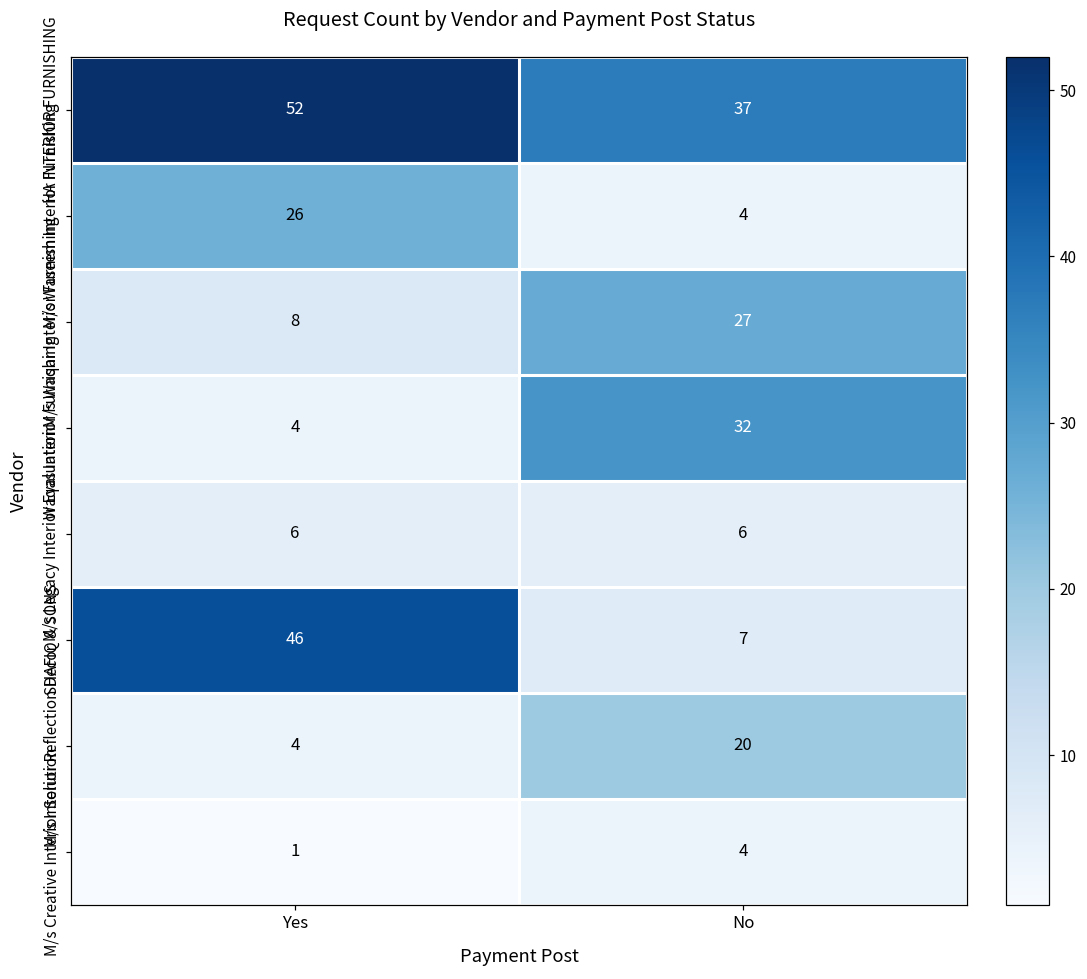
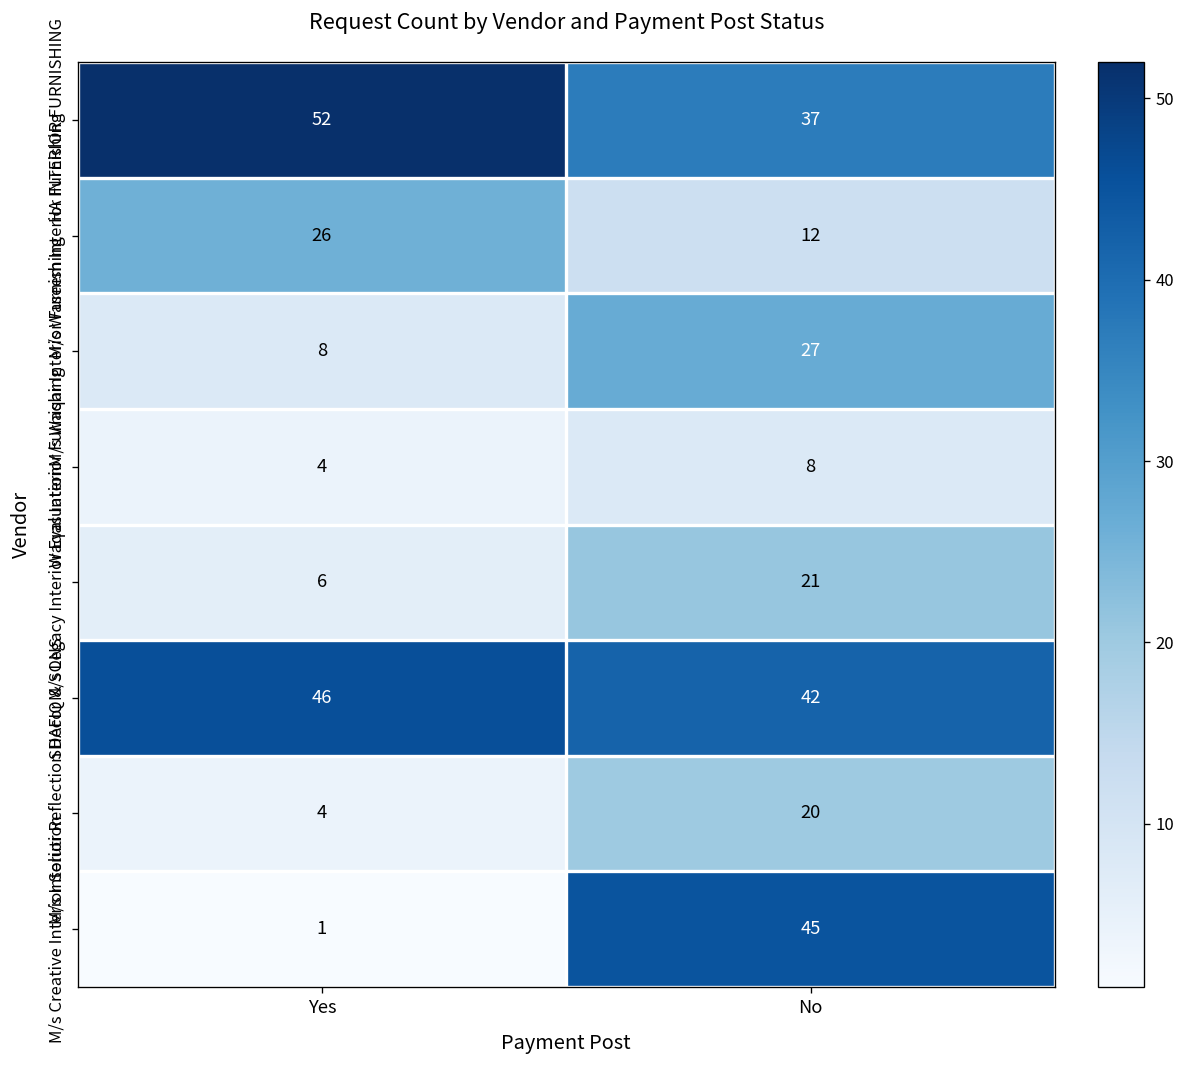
M/s Waseem Interior Furnishing, No: 4 -> 12
Waqas Interior Furnishing, No: 32 -> 8
M/s Legacy Interior Evaluation, No: 6 -> 21
SHAFIQ & SONS, No: 7 -> 42
M/s Creative Interior Solution, No: 4 -> 45
